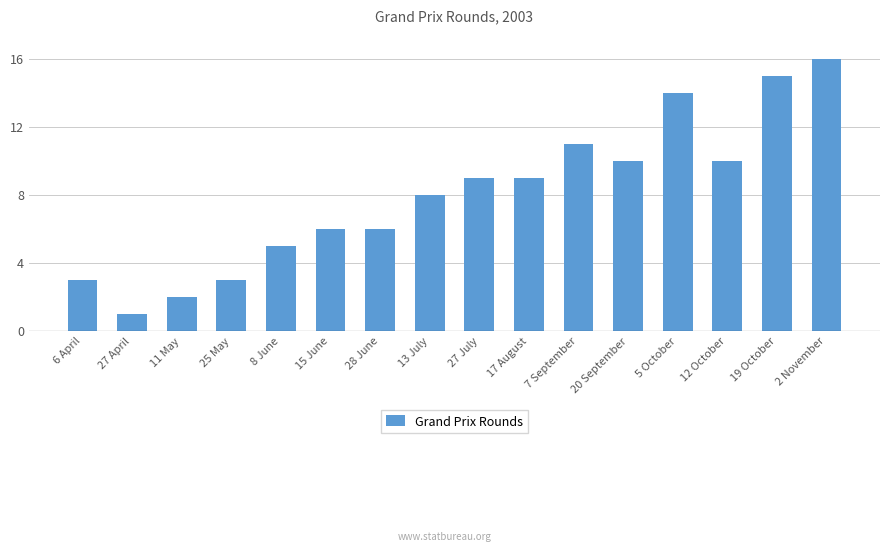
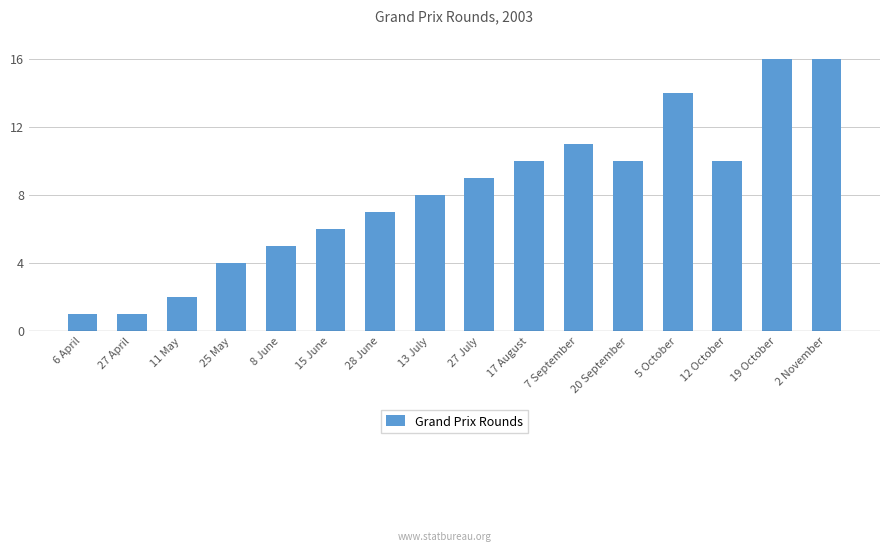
6 April: 3 -> 1
25 May: 3 -> 4
28 June: 6 -> 7
17 August: 9 -> 10
19 October: 15 -> 16
